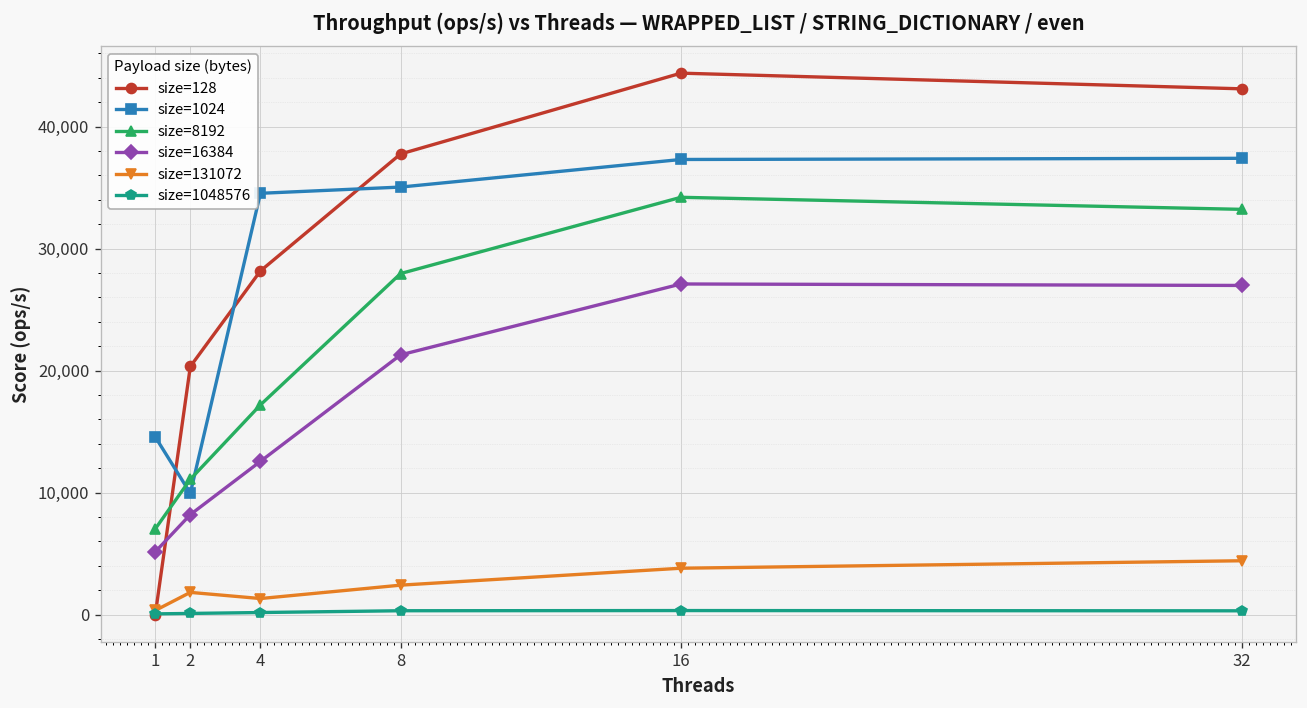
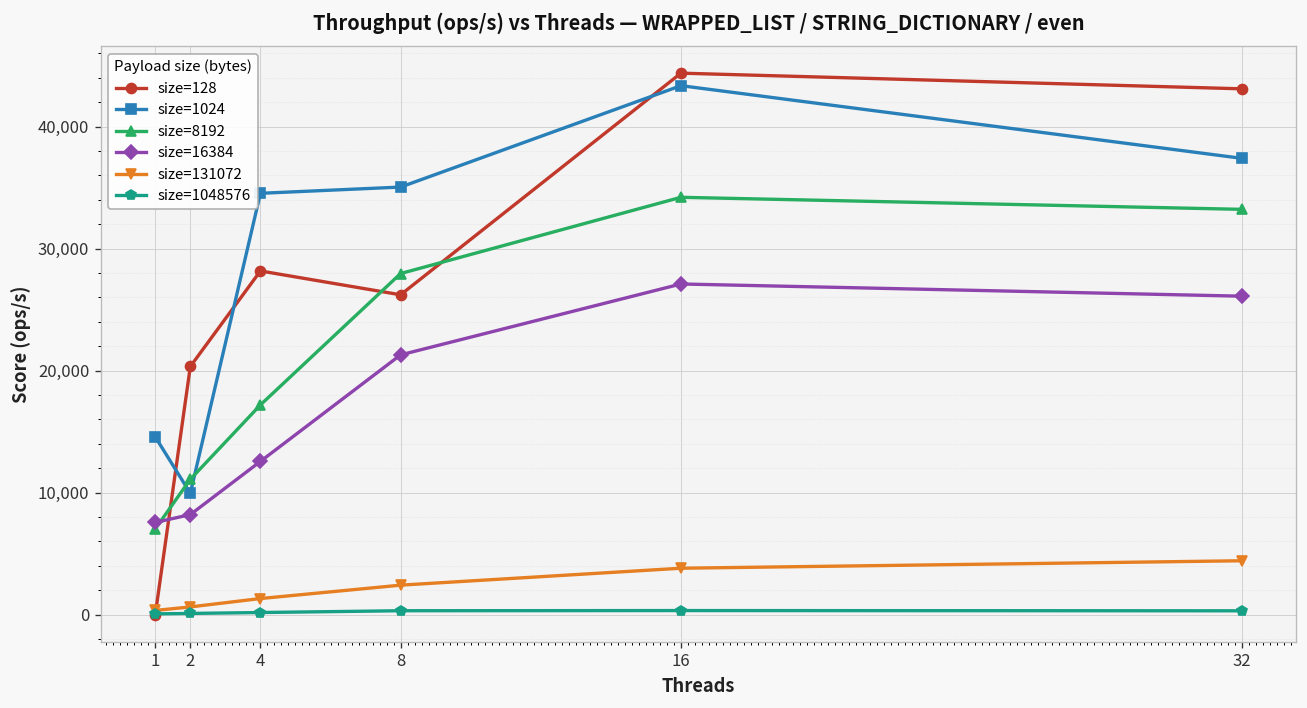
size=16384, 1: 5,100 -> 7,600
size=131072, 2: 1,800 -> 600
size=128, 8: 37,800 -> 26,200
size=1024, 16: 37,300 -> 43,300
size=16384, 32: 27,000 -> 26,100
